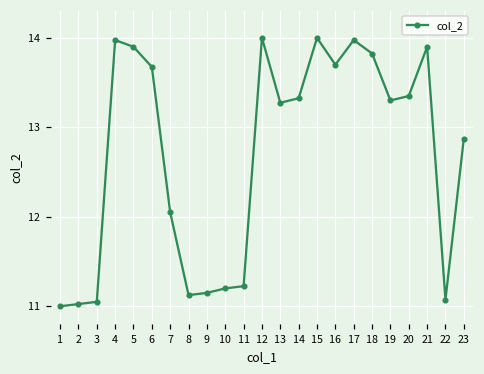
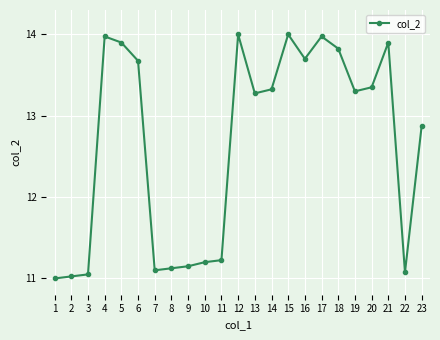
7: 12.1 -> 11.1
